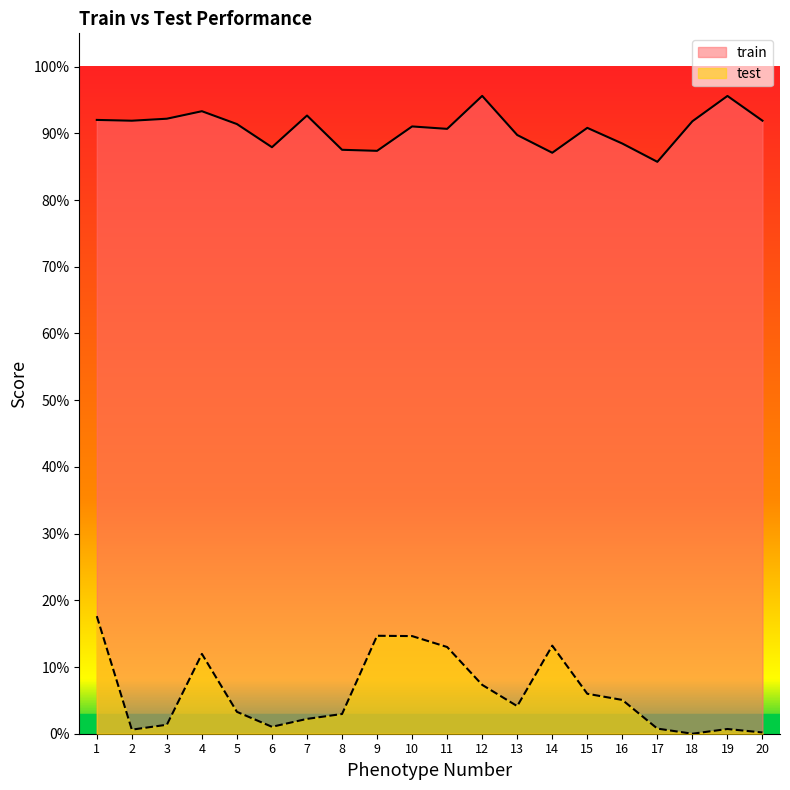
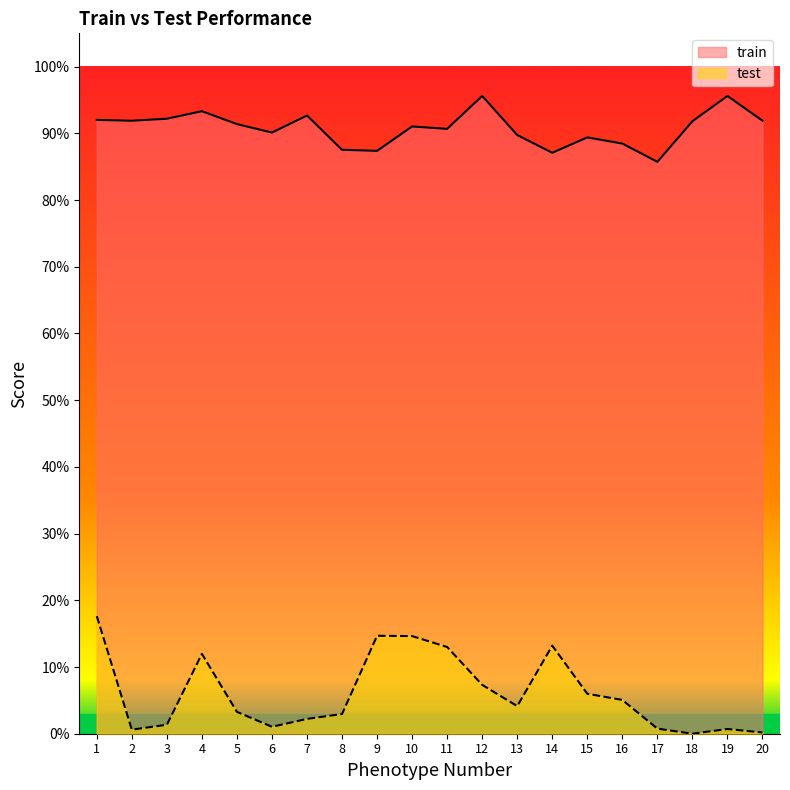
train, 6: 88% -> 90%
train, 15: 91% -> 89%
